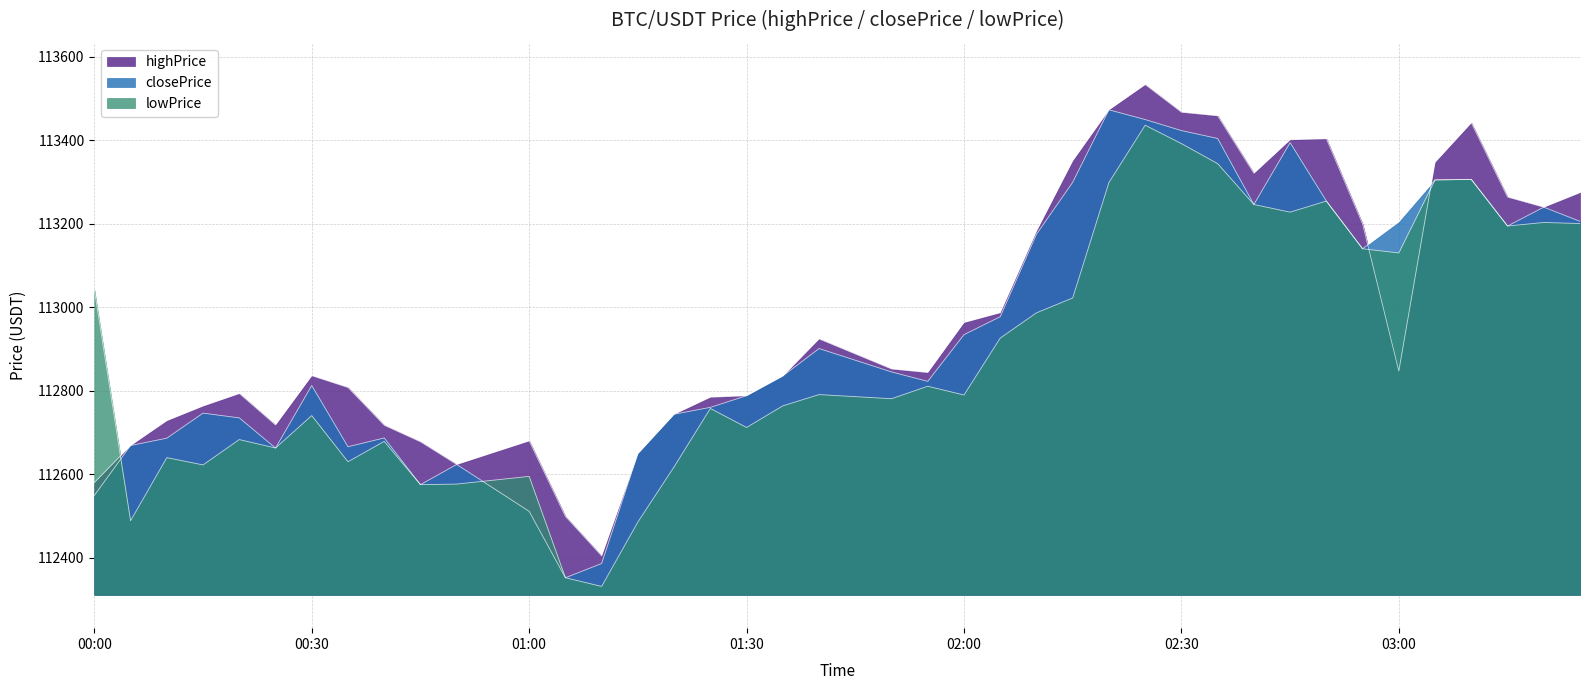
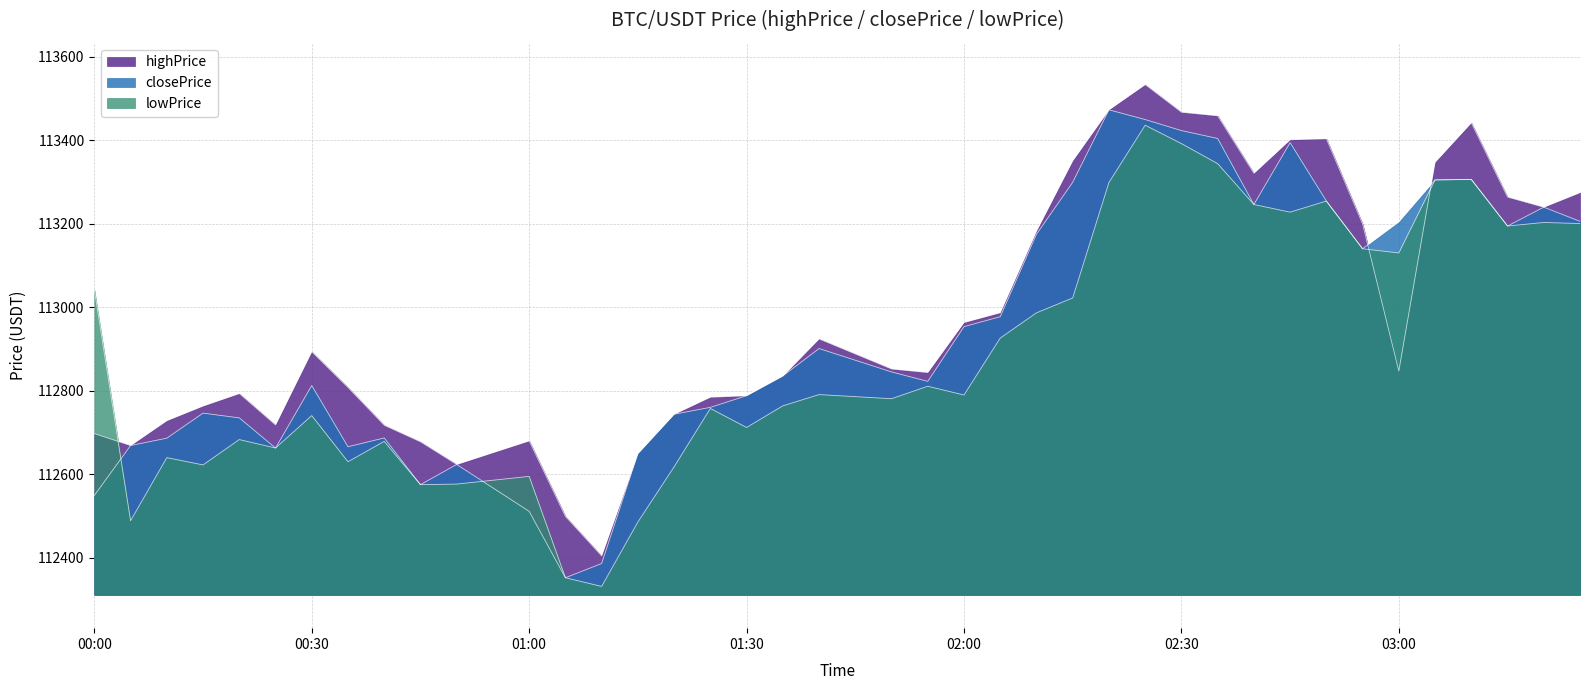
highPrice, 00:00: 112580 -> 112700
highPrice, 00:30: 112840 -> 112890
closePrice, 02:00: 112930 -> 112950
